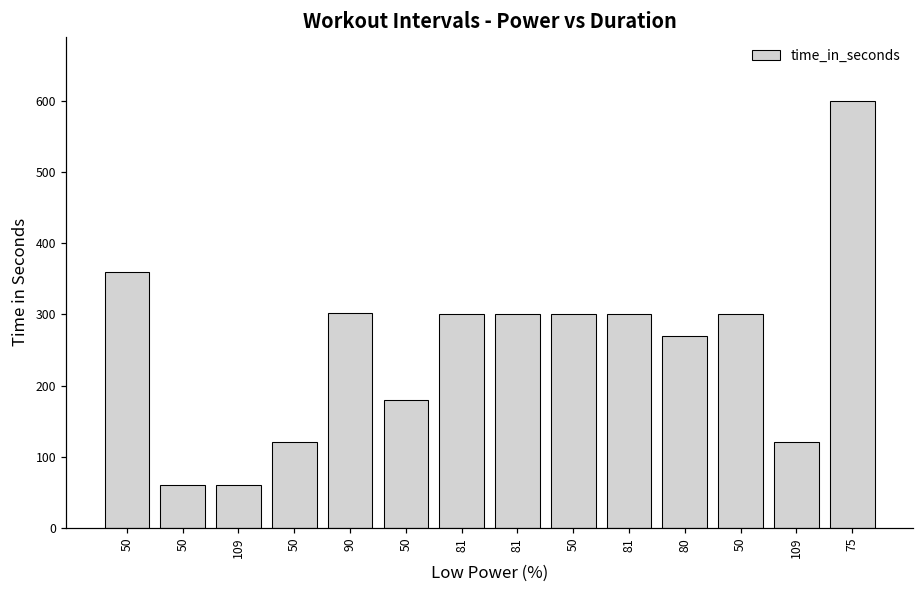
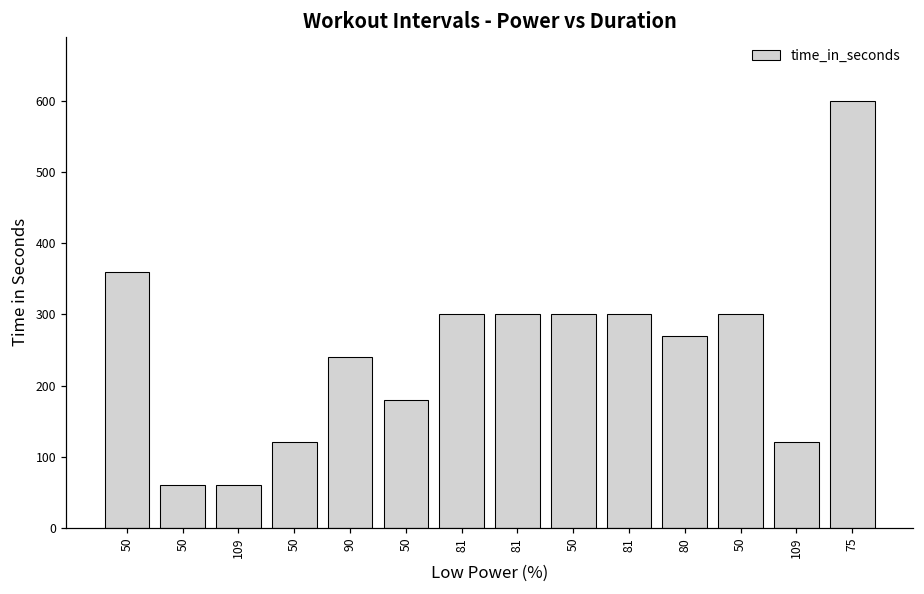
90: 300 -> 240
